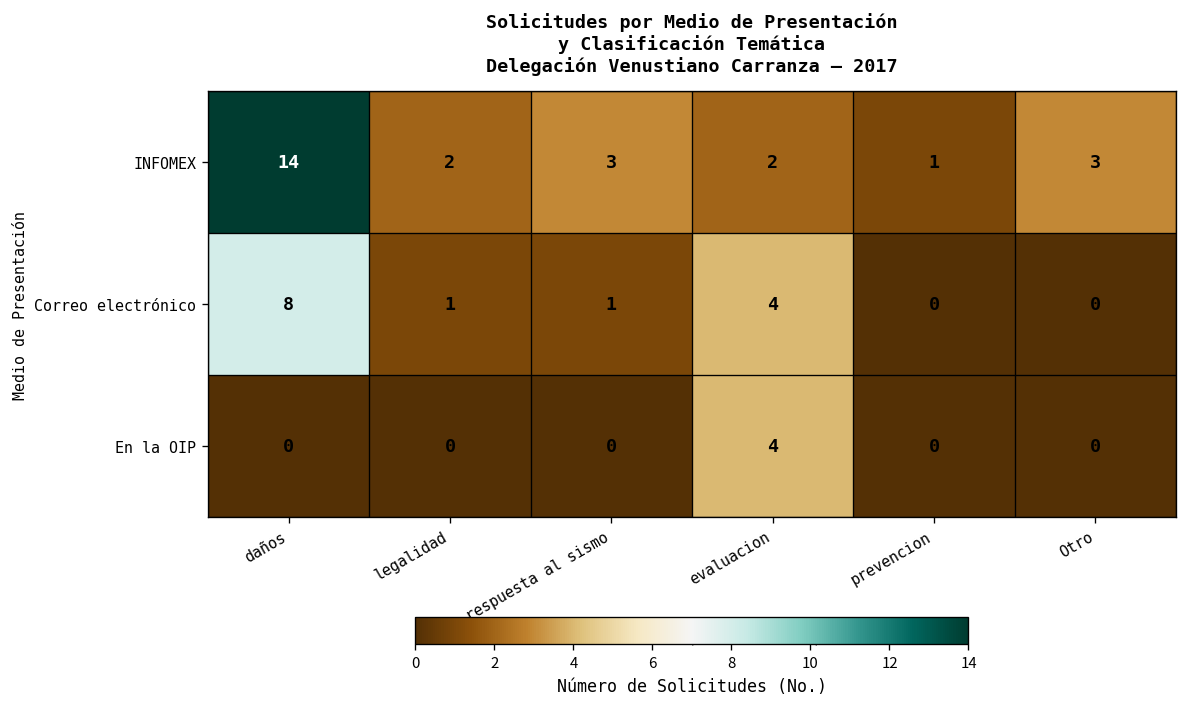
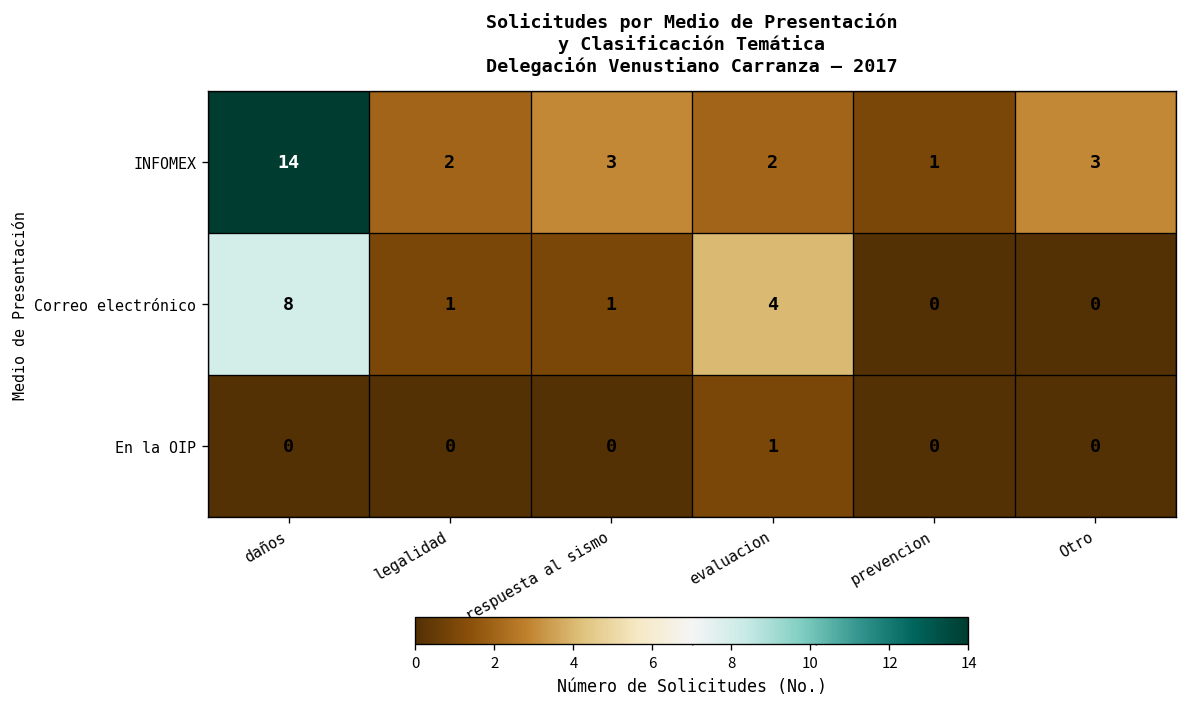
En la OIP, evaluacion: 4 -> 1
